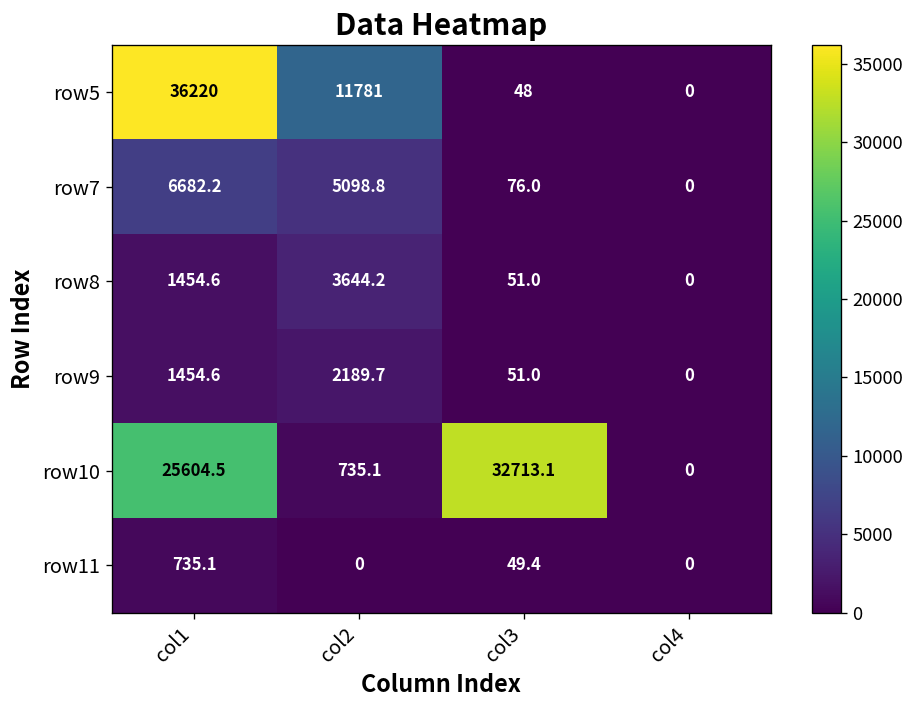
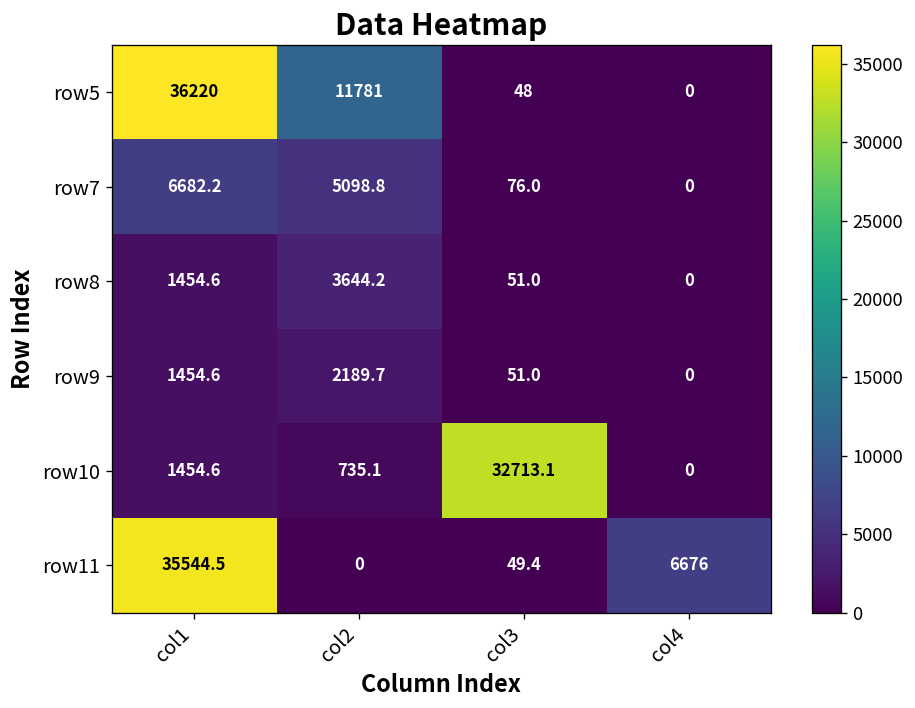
row10, col1: 25604.5 -> 1454.6
row11, col1: 735.1 -> 35544.5
row11, col4: 0 -> 6676
